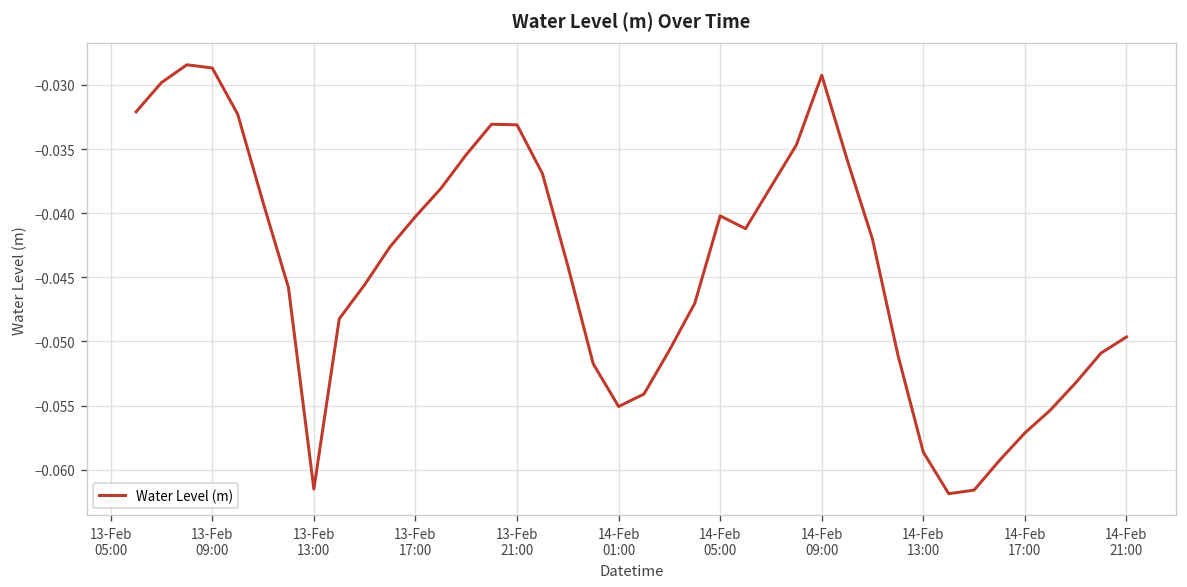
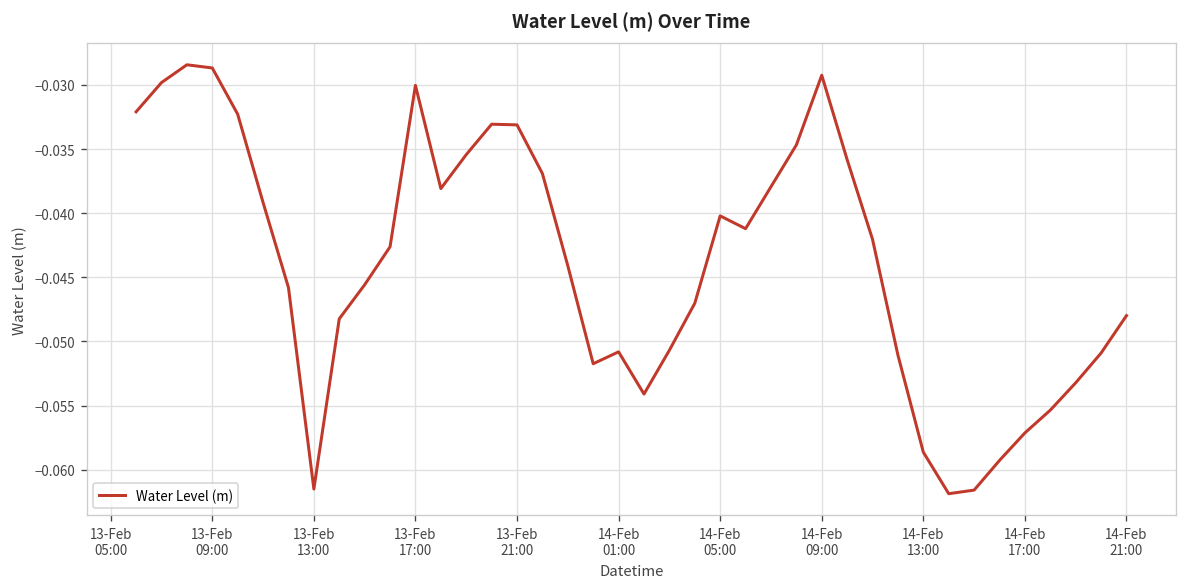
13-Feb 17:00: -0.0403 -> -0.0300
14-Feb 01:00: -0.0551 -> -0.0508
14-Feb 21:00: -0.0497 -> -0.0480
